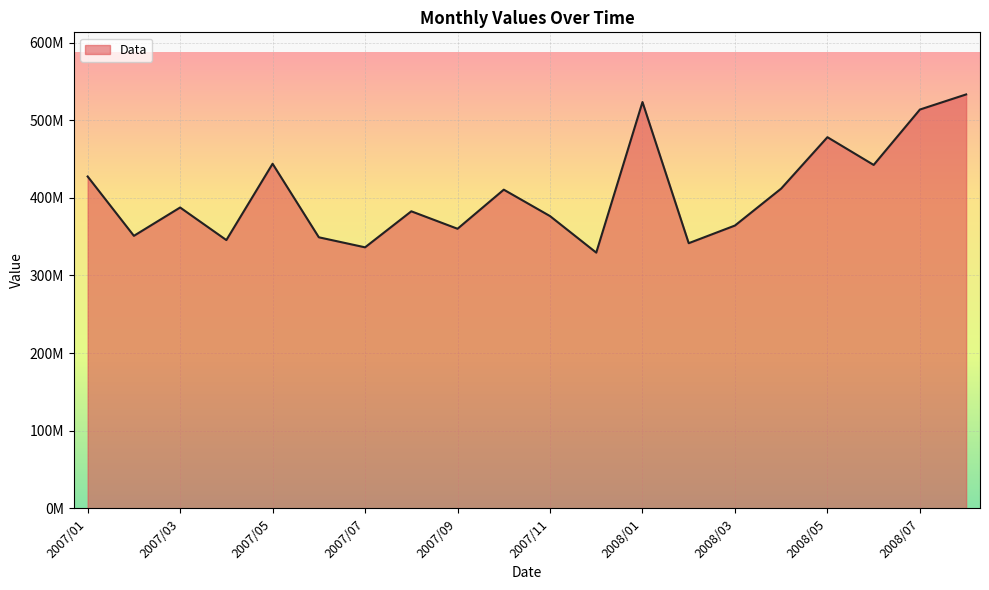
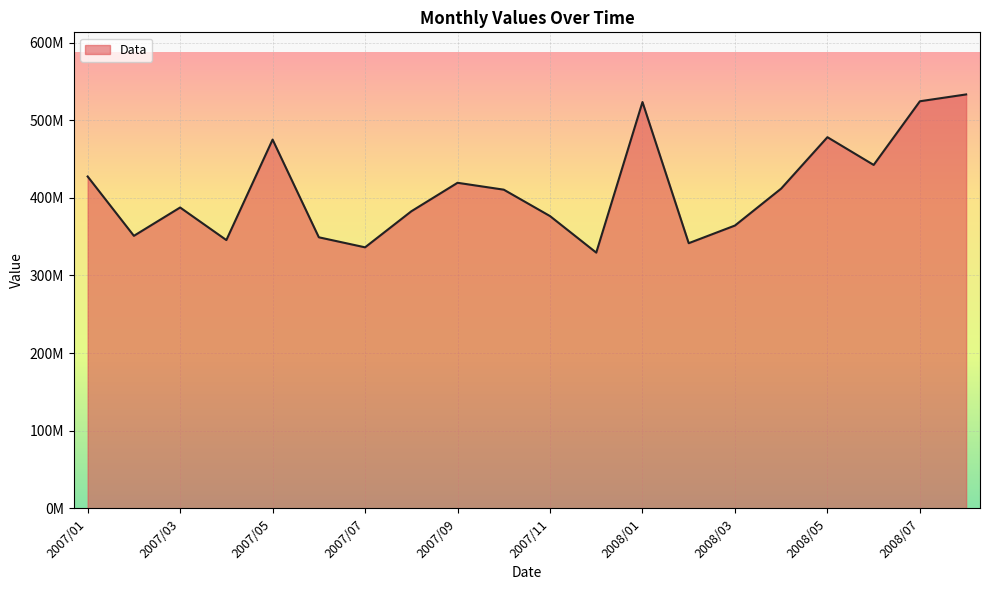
2007/05: 440000000 -> 470000000
2007/09: 360000000 -> 420000000
2008/07: 510000000 -> 520000000
